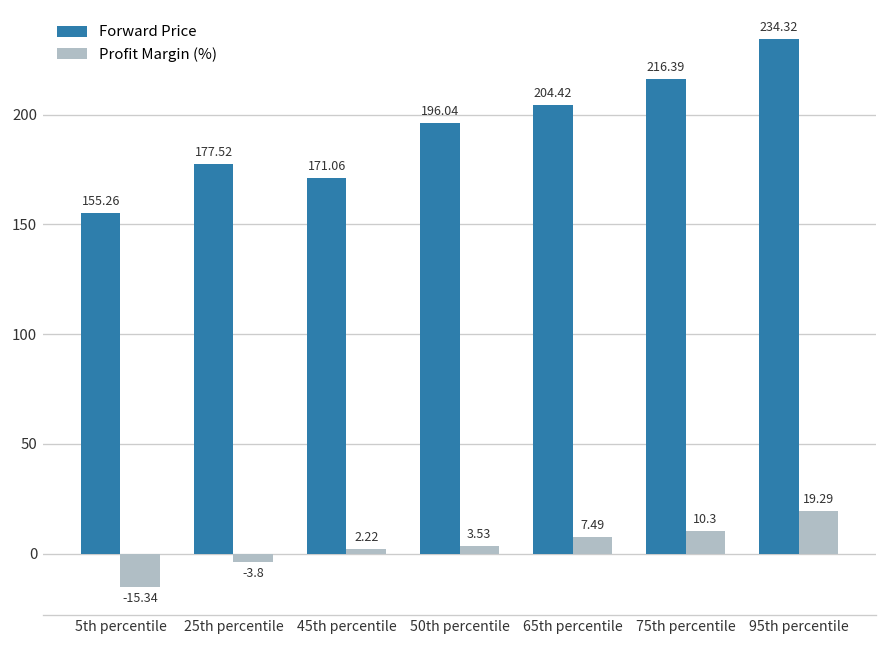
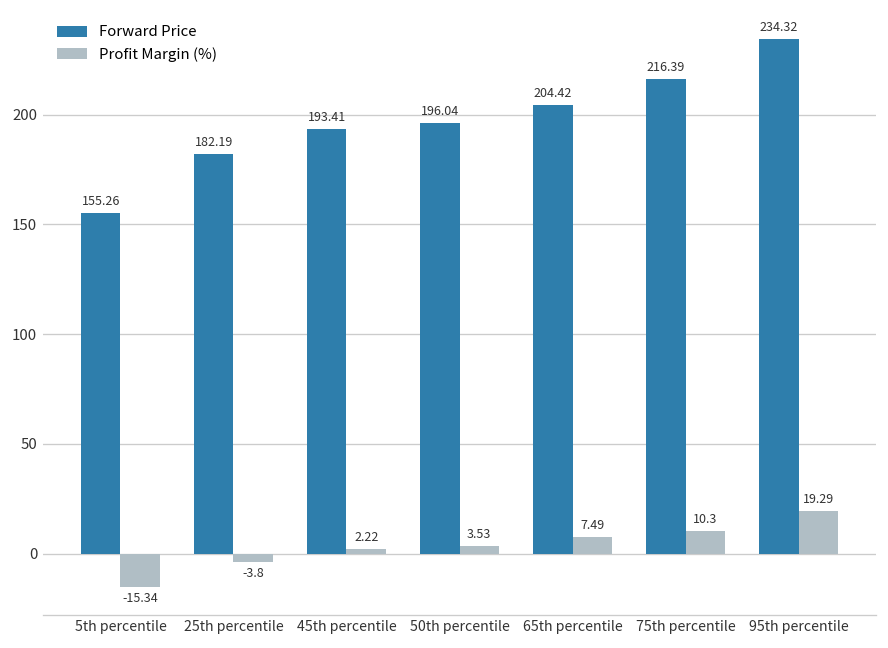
Forward Price, 25th percentile: 177.52 -> 182.19
Forward Price, 45th percentile: 171.06 -> 193.41
